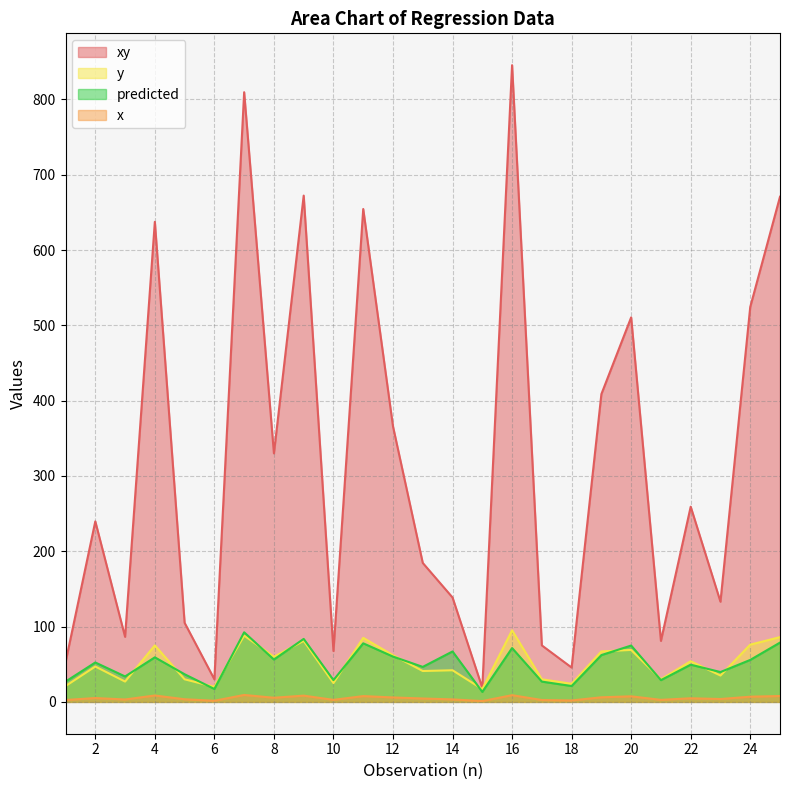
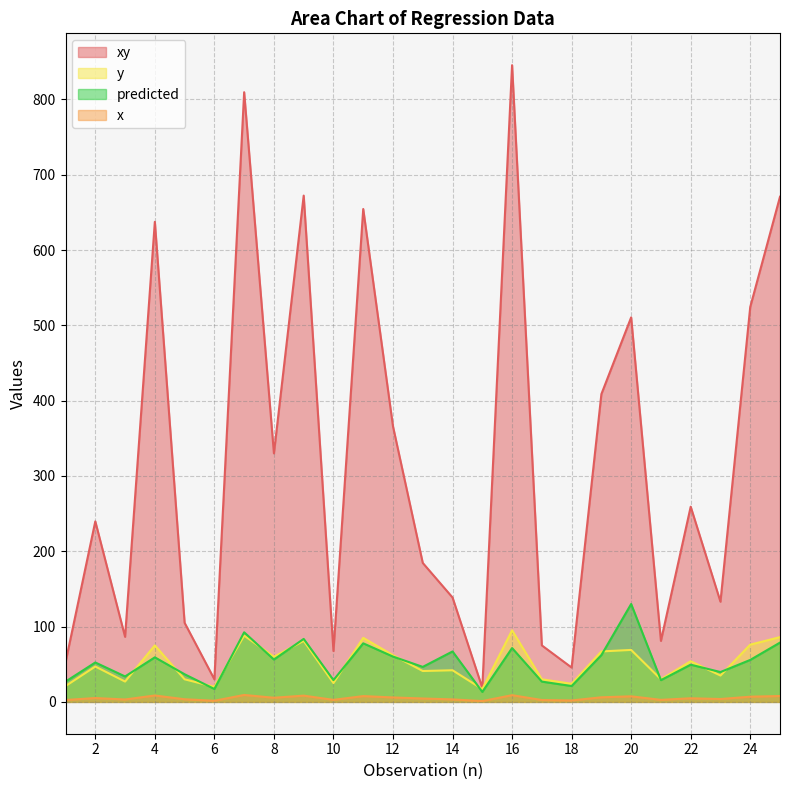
predicted, 20: 70 -> 130
